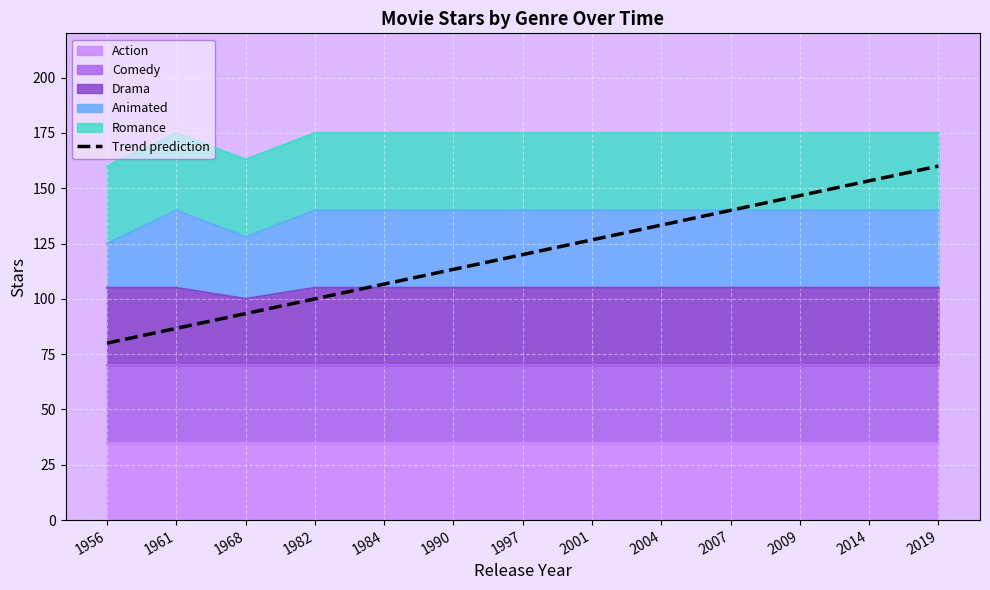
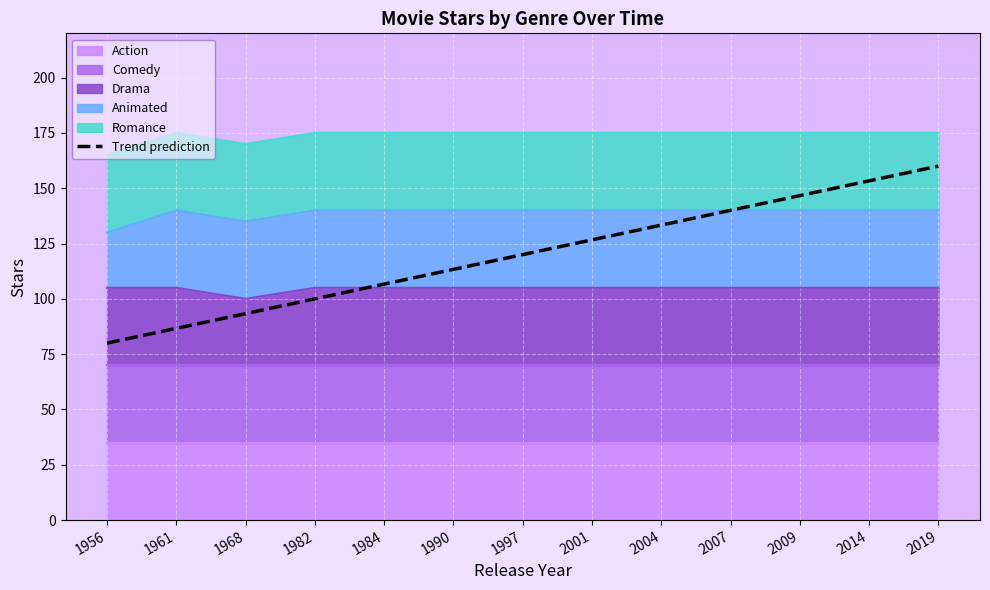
Animated, 1956: 20 -> 25
Animated, 1968: 28 -> 35
